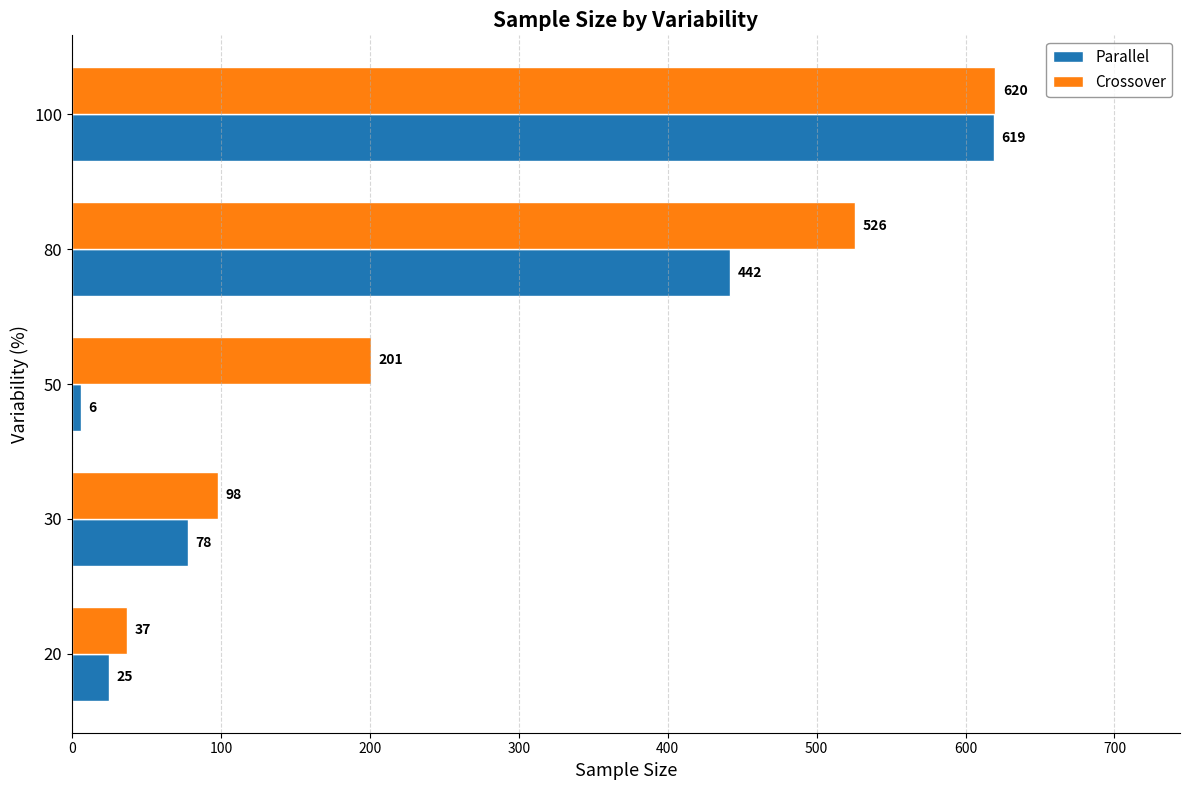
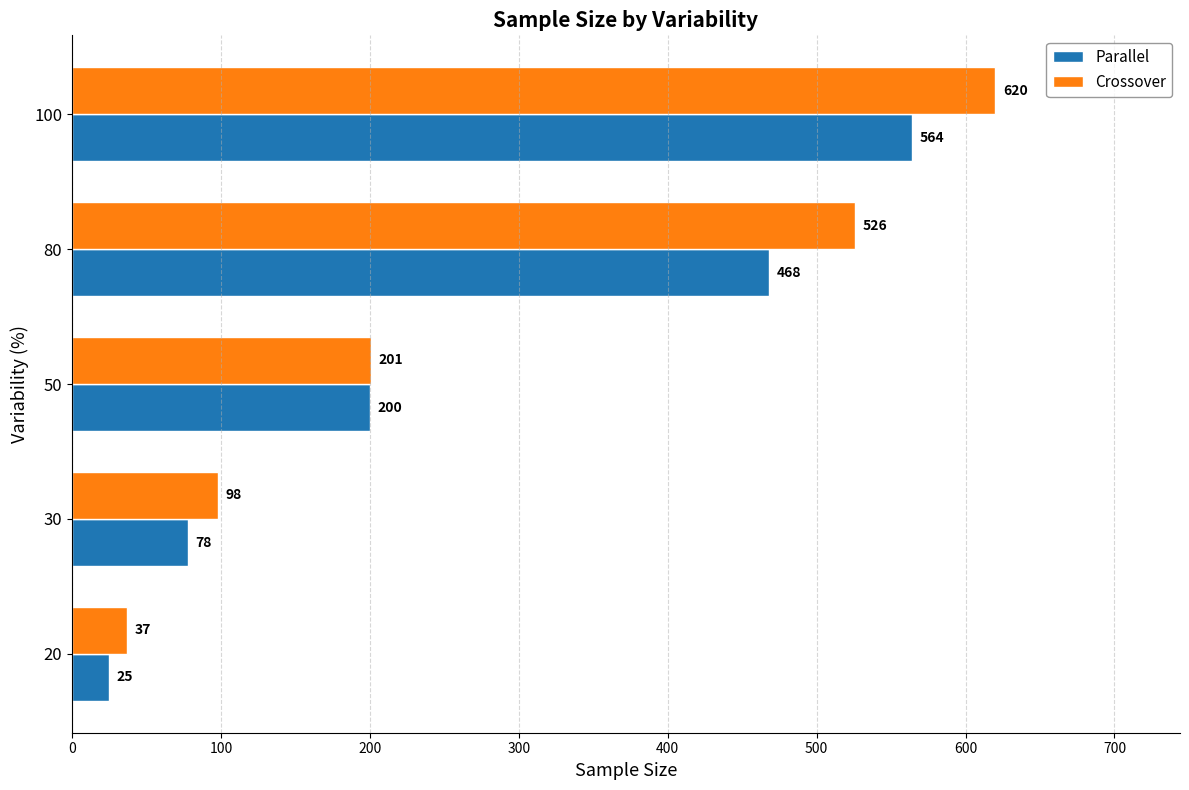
Parallel, 100: 619 -> 564
Parallel, 80: 442 -> 468
Parallel, 50: 6 -> 200
